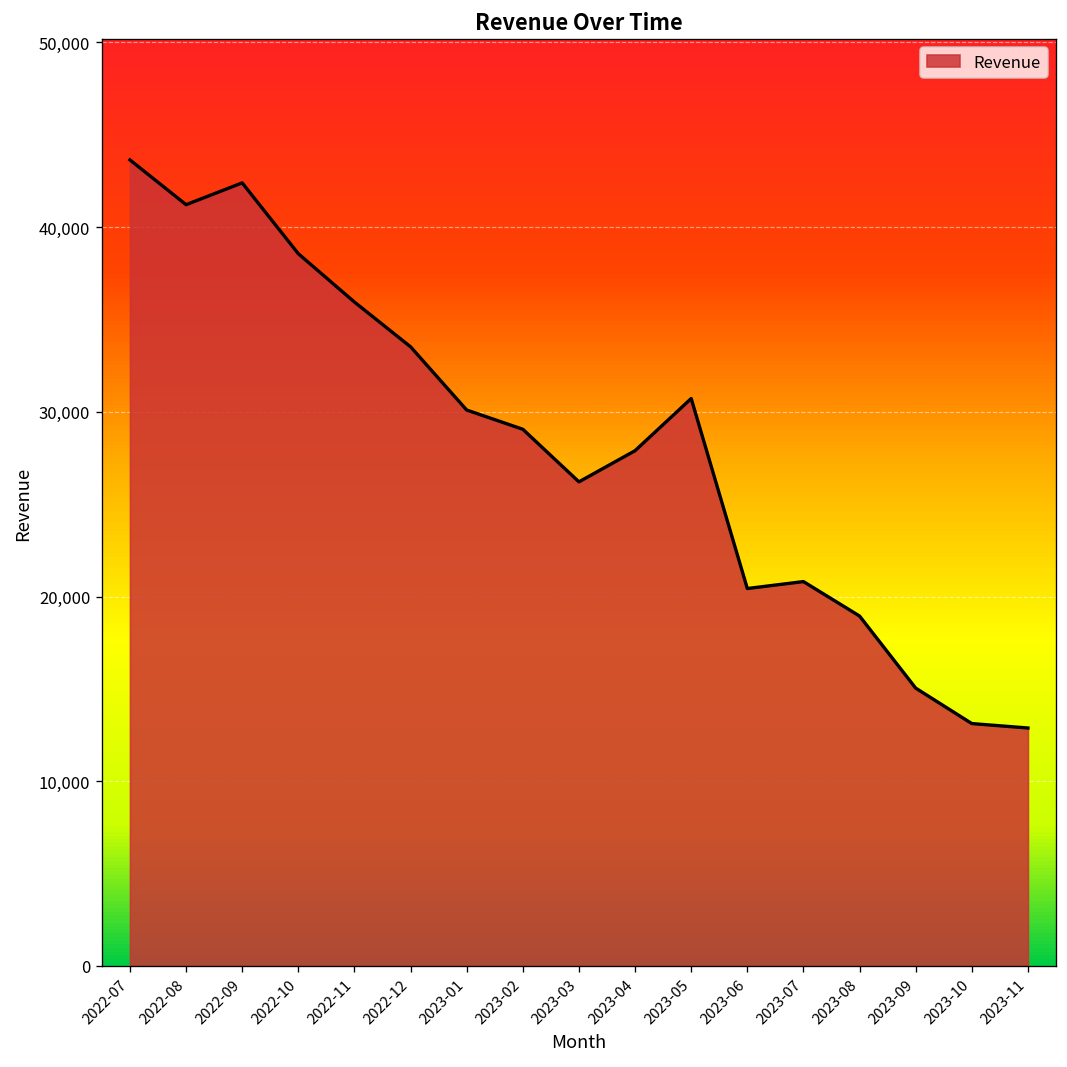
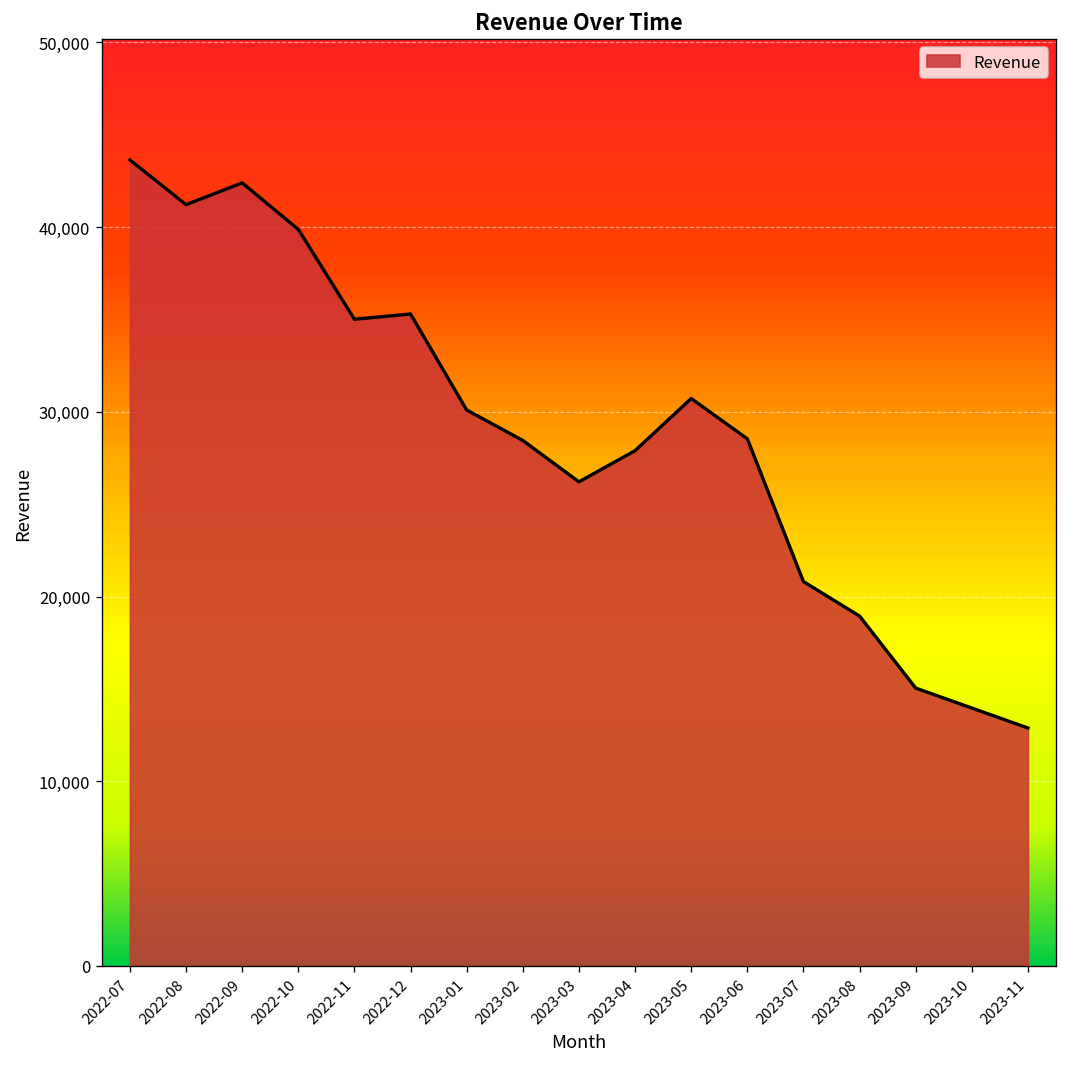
2022-10: 38,600 -> 39,900
2022-11: 35,900 -> 35,000
2022-12: 33,500 -> 35,300
2023-02: 29,100 -> 28,400
2023-06: 20,400 -> 28,500
2023-10: 13,100 -> 14,000
